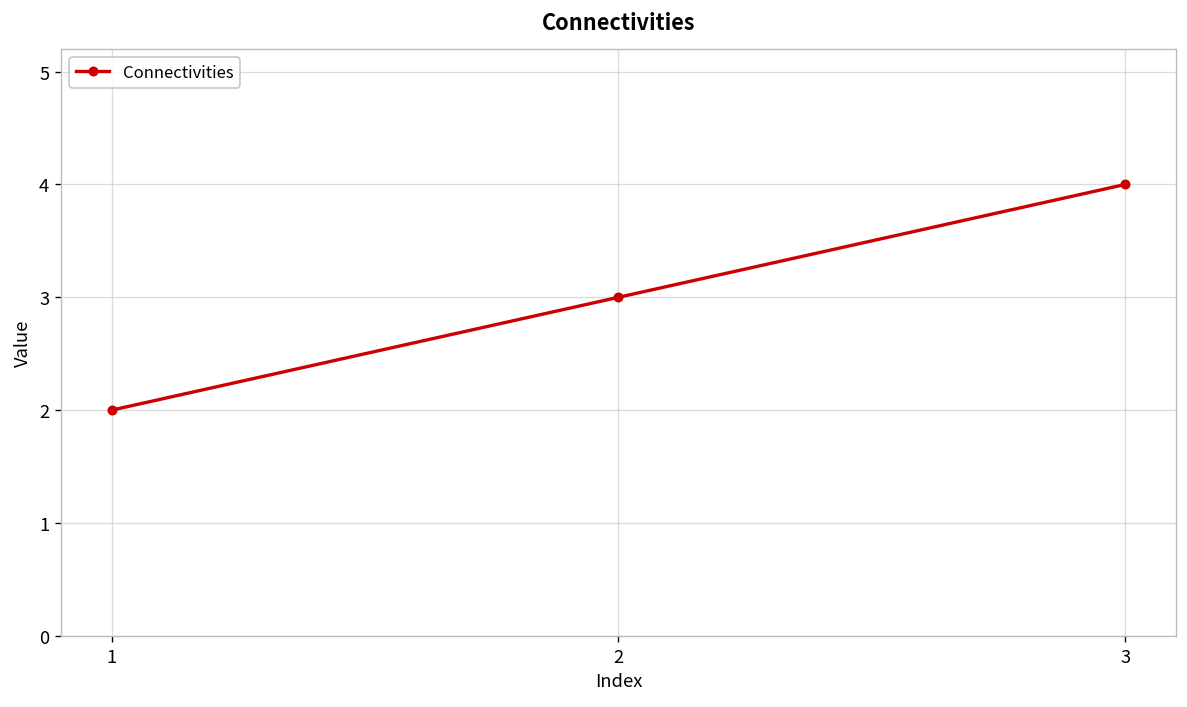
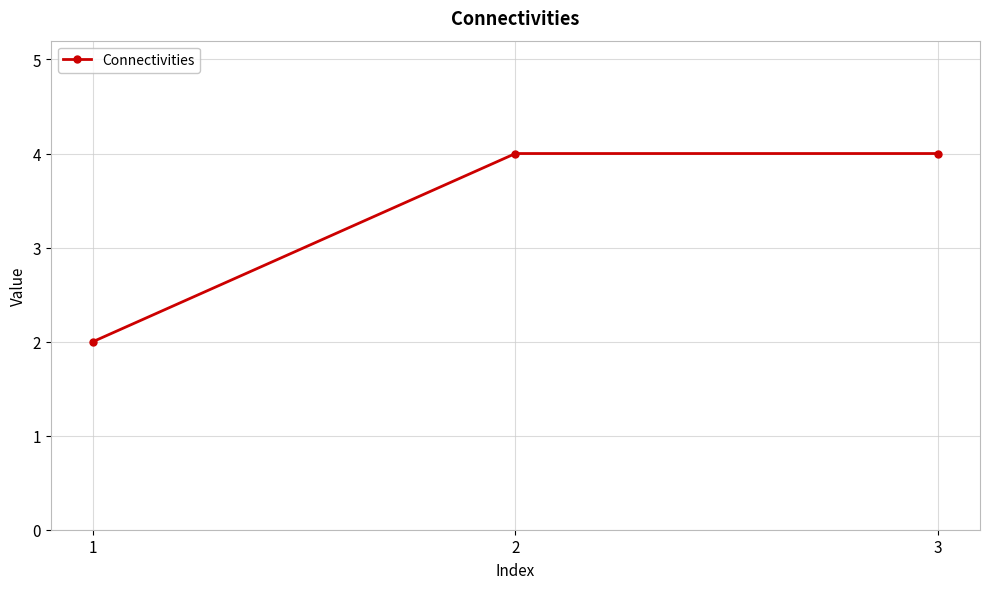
2: 3 -> 4
